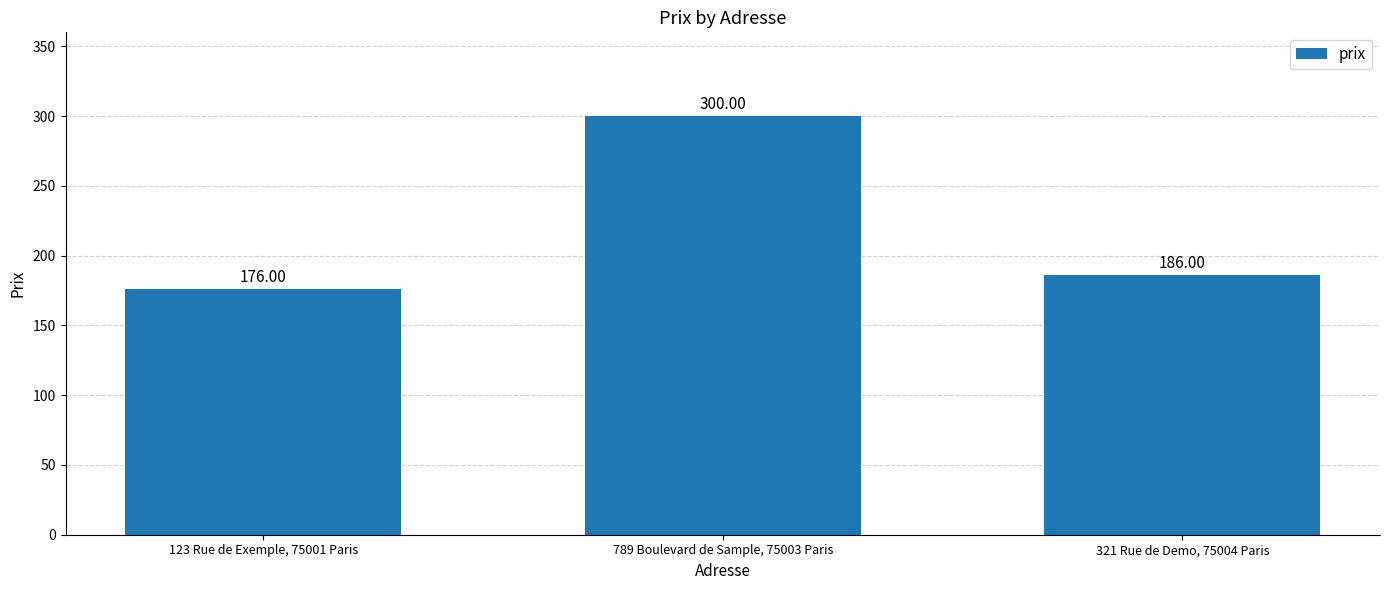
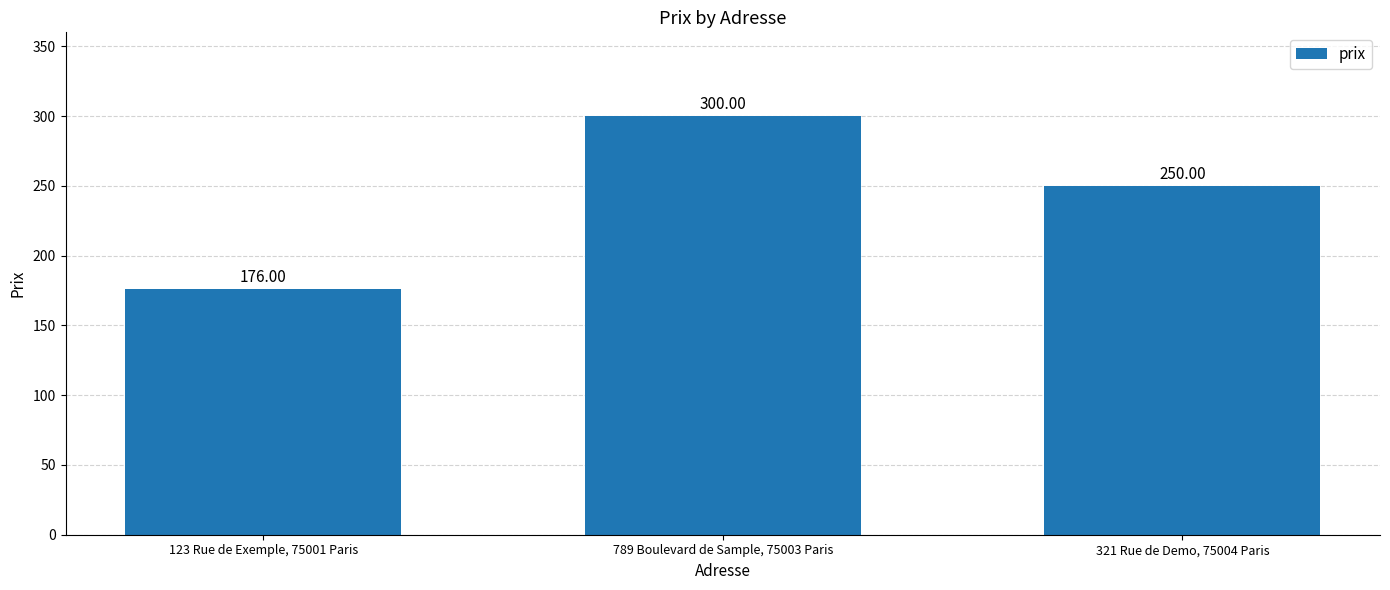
321 Rue de Demo, 75004 Paris: 186.00 -> 250.00
